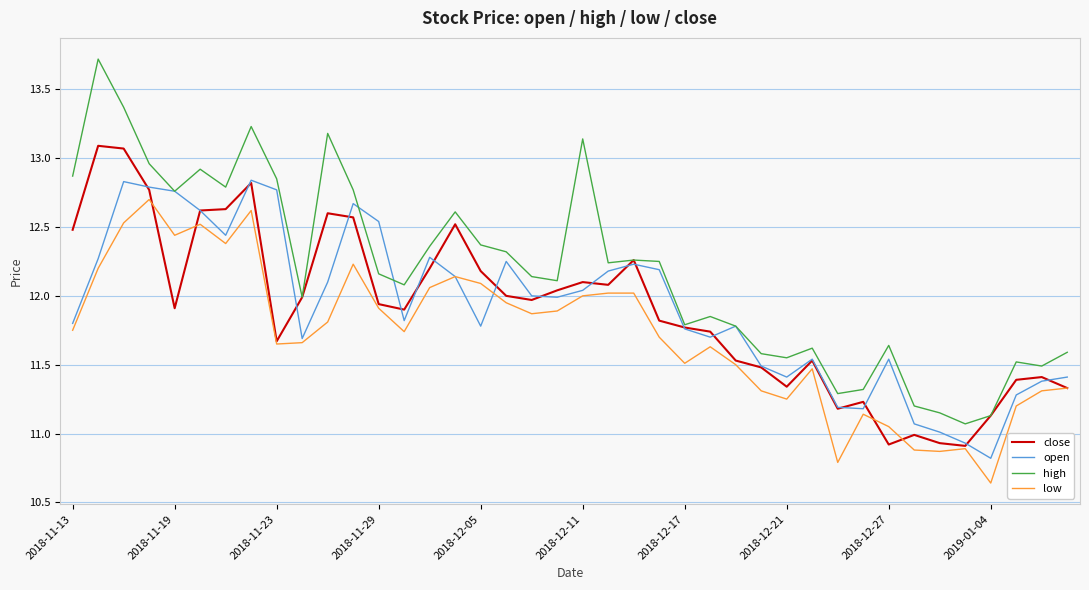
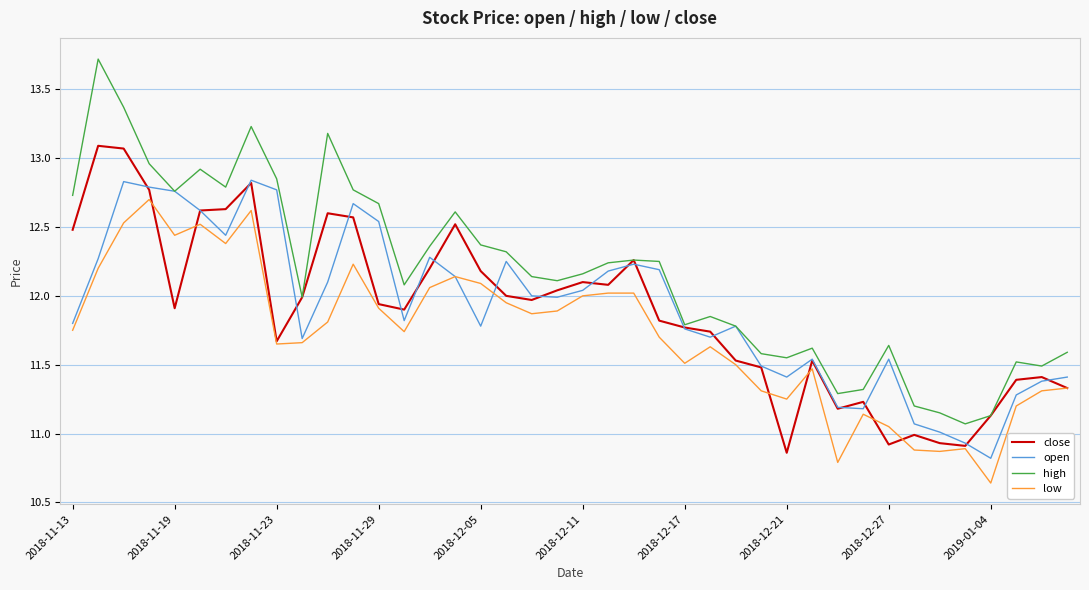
high, 2018-11-13: 12.87 -> 12.73
high, 2018-11-29: 12.16 -> 12.67
high, 2018-12-11: 13.14 -> 12.16
close, 2018-12-21: 11.34 -> 10.86
